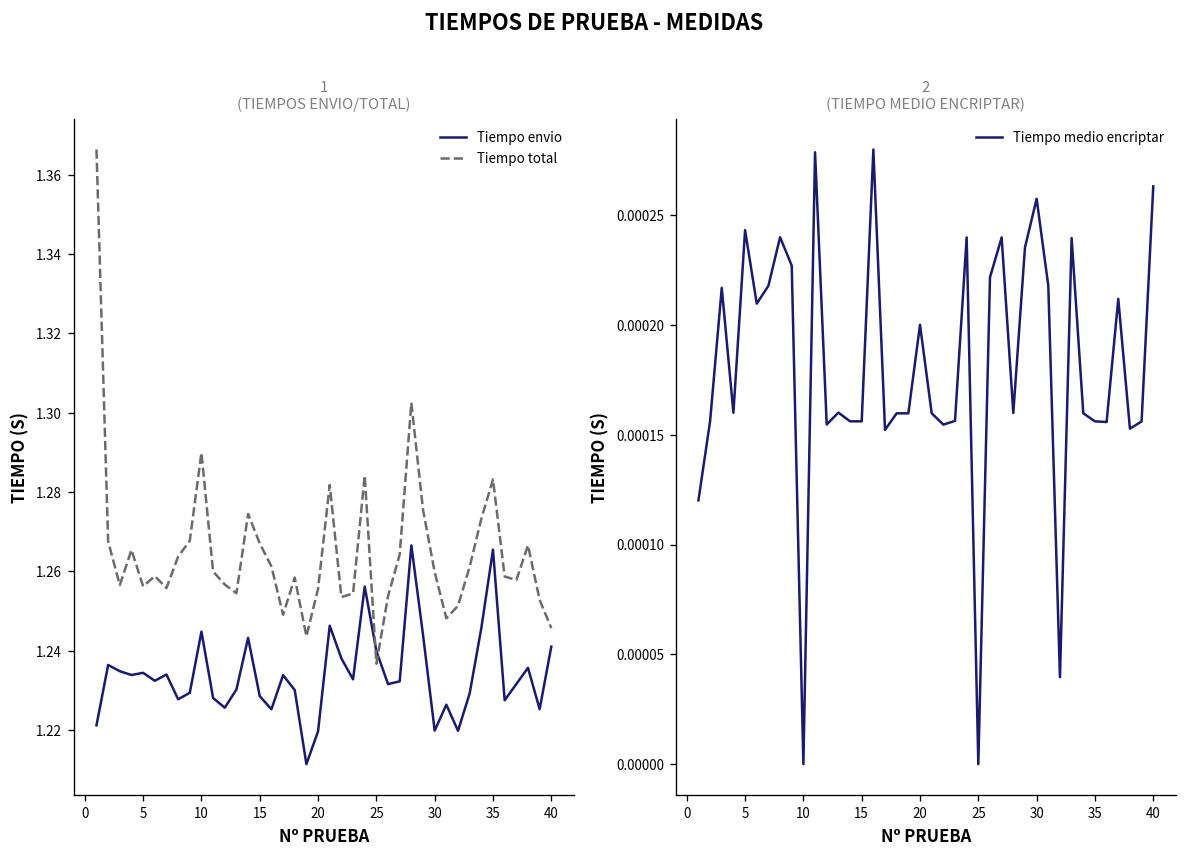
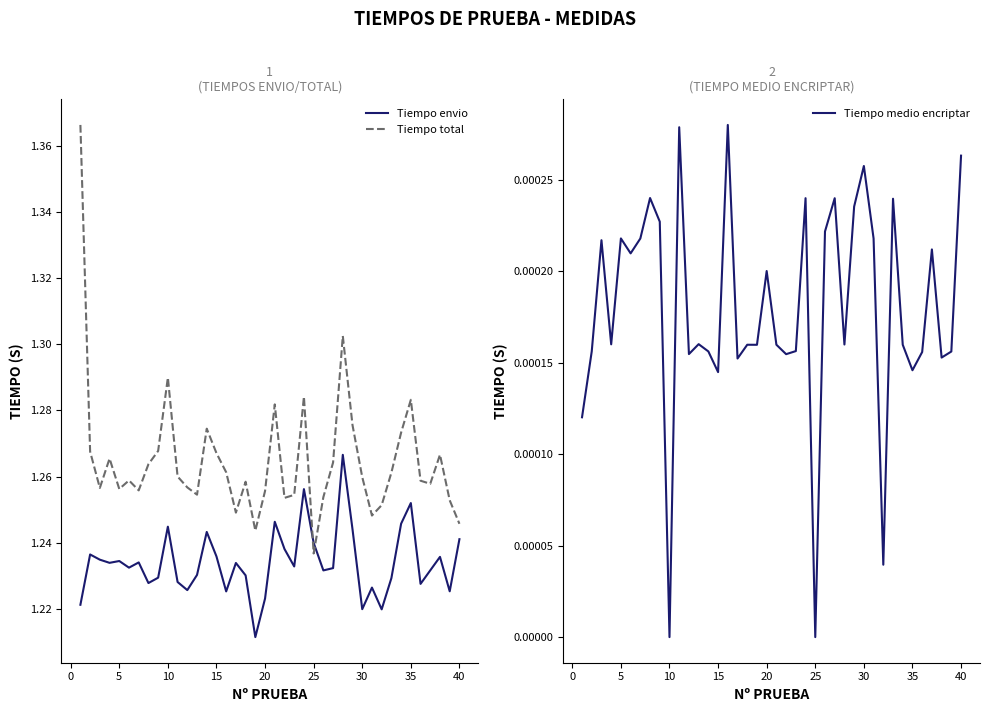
1 (TIEMPOS ENVIO/TOTAL), Tiempo envio, 15: 1.229 -> 1.236
1 (TIEMPOS ENVIO/TOTAL), Tiempo envio, 20: 1.220 -> 1.223
1 (TIEMPOS ENVIO/TOTAL), Tiempo envio, 35: 1.265 -> 1.252
2 (TIEMPO MEDIO ENCRIPTAR), 5: 0.000243 -> 0.000218
2 (TIEMPO MEDIO ENCRIPTAR), 15: 0.000156 -> 0.000145
2 (TIEMPO MEDIO ENCRIPTAR), 35: 0.000156 -> 0.000146
